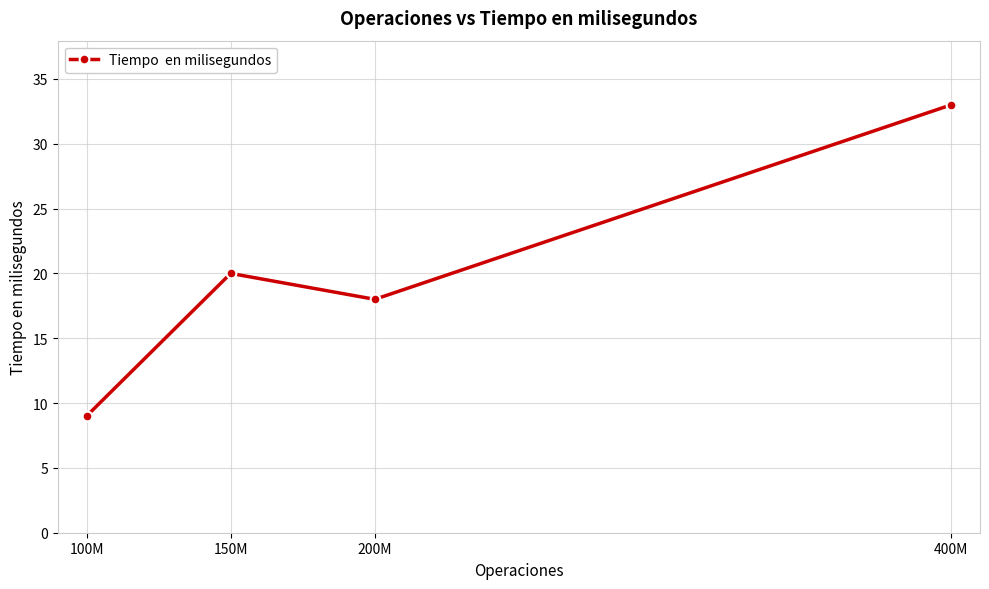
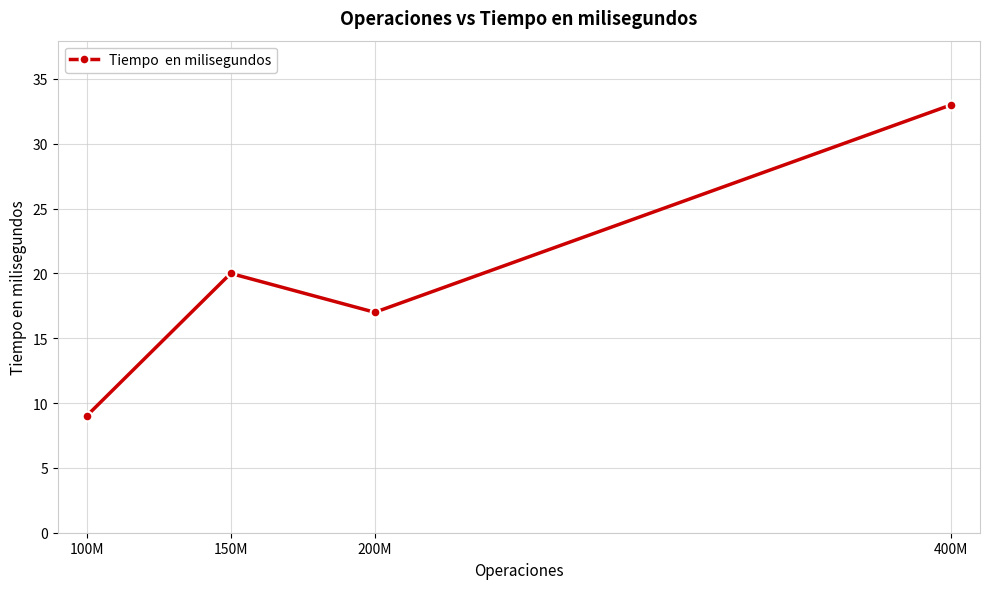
200M: 18 -> 17
